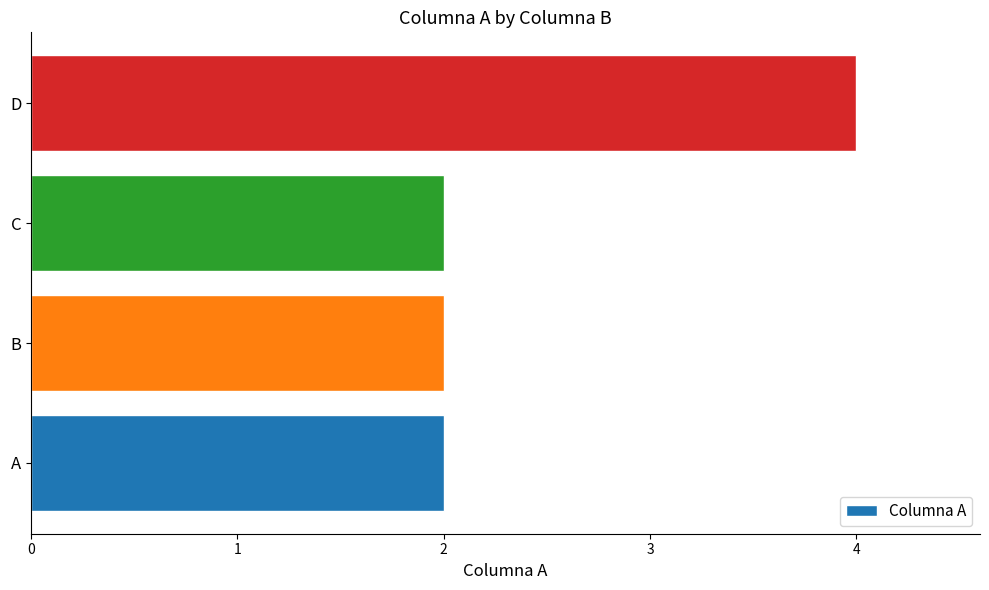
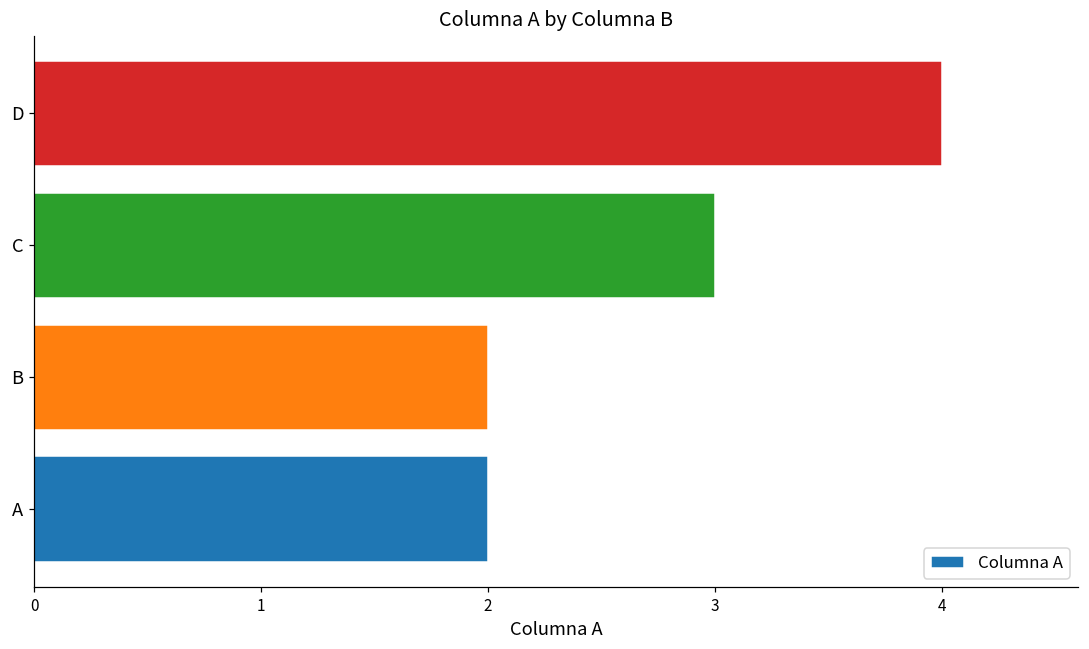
C: 2 -> 3
